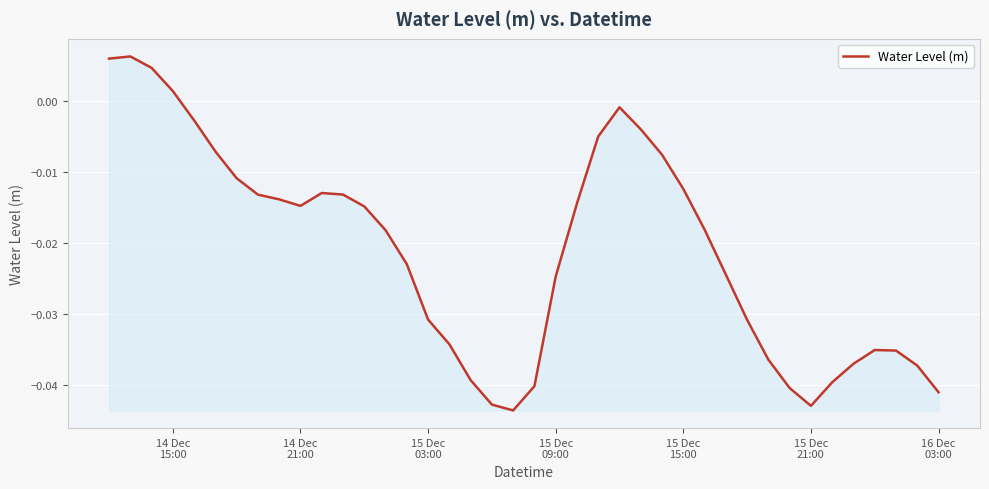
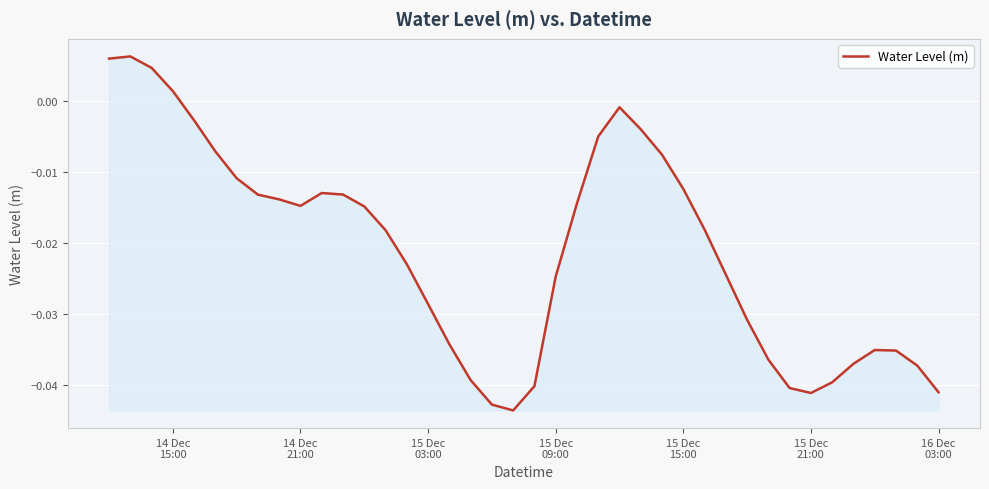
15 Dec 03:00: -0.031 -> -0.029
15 Dec 21:00: -0.043 -> -0.041
